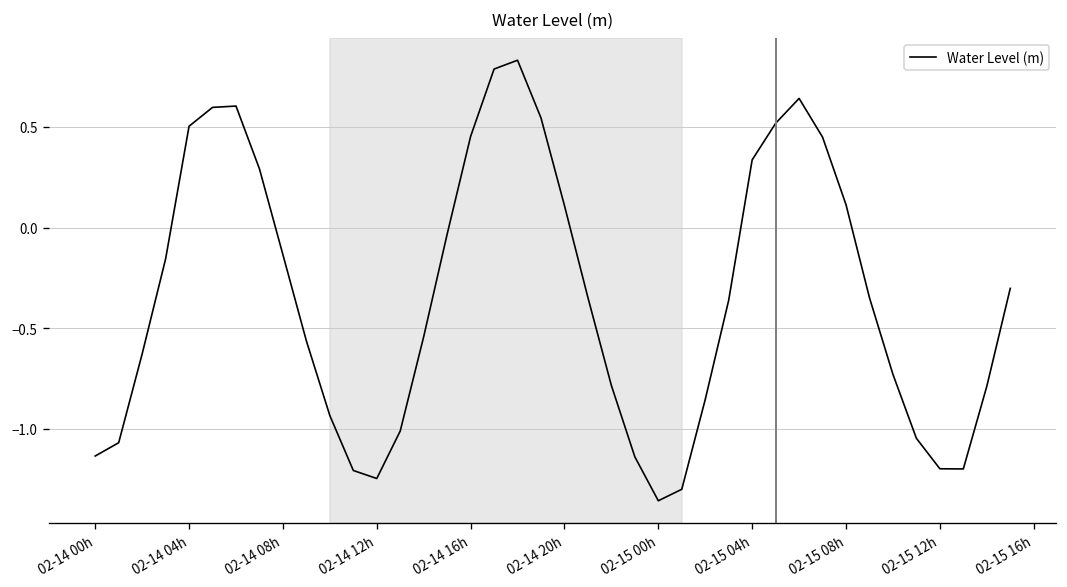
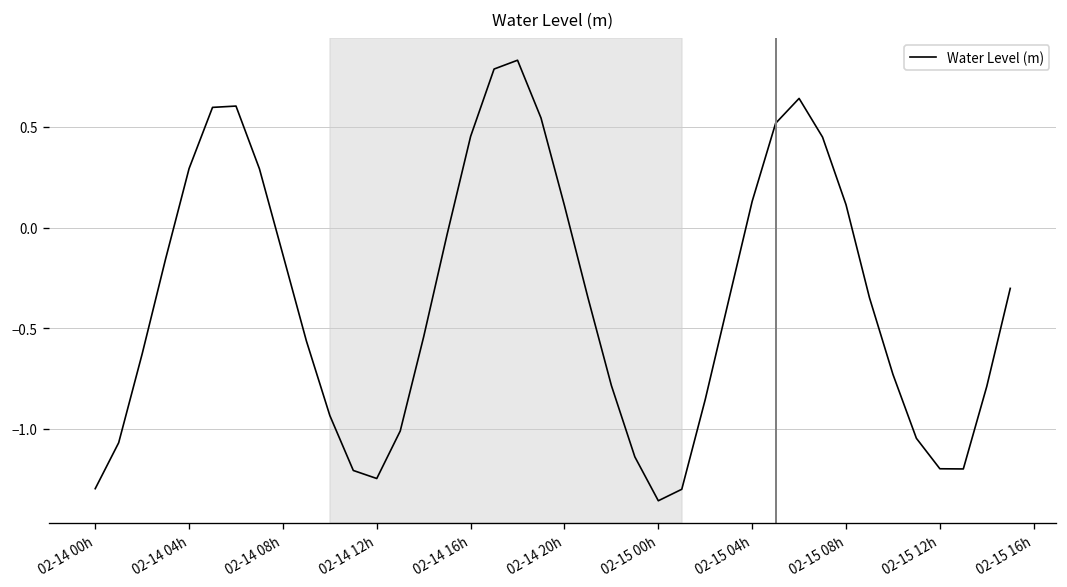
02-14 00h: -1.14 -> -1.30
02-14 04h: 0.50 -> 0.29
02-15 04h: 0.34 -> 0.13
